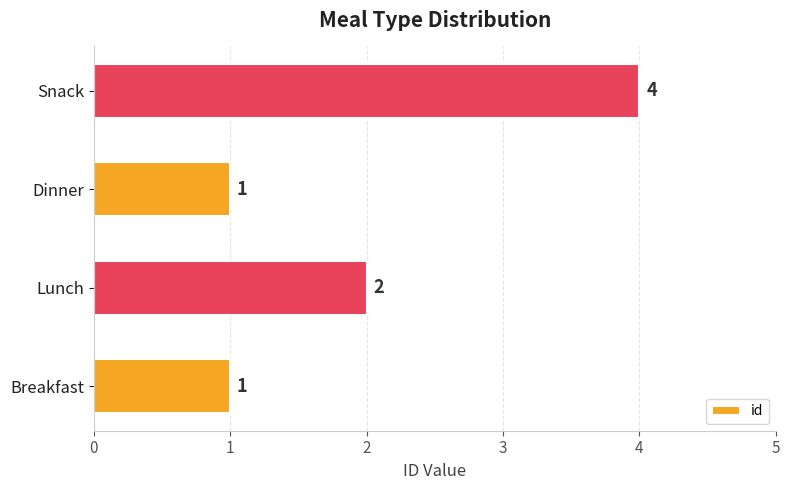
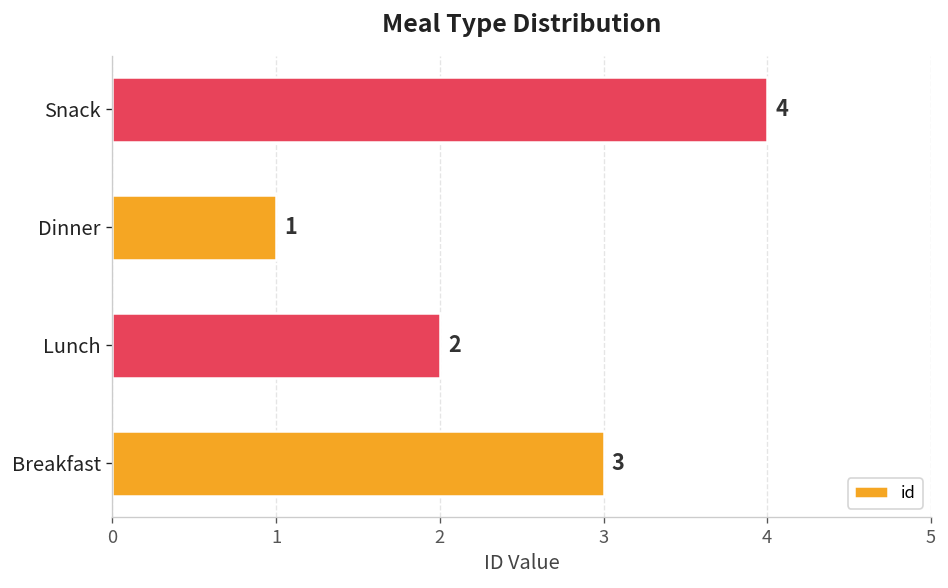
Breakfast: 1 -> 3
